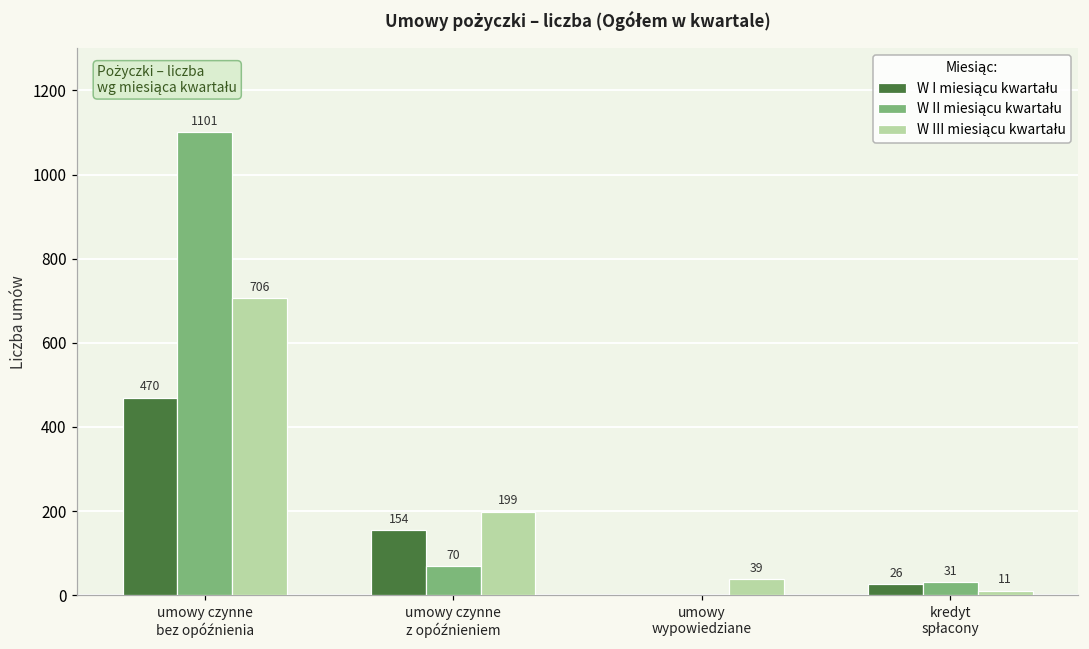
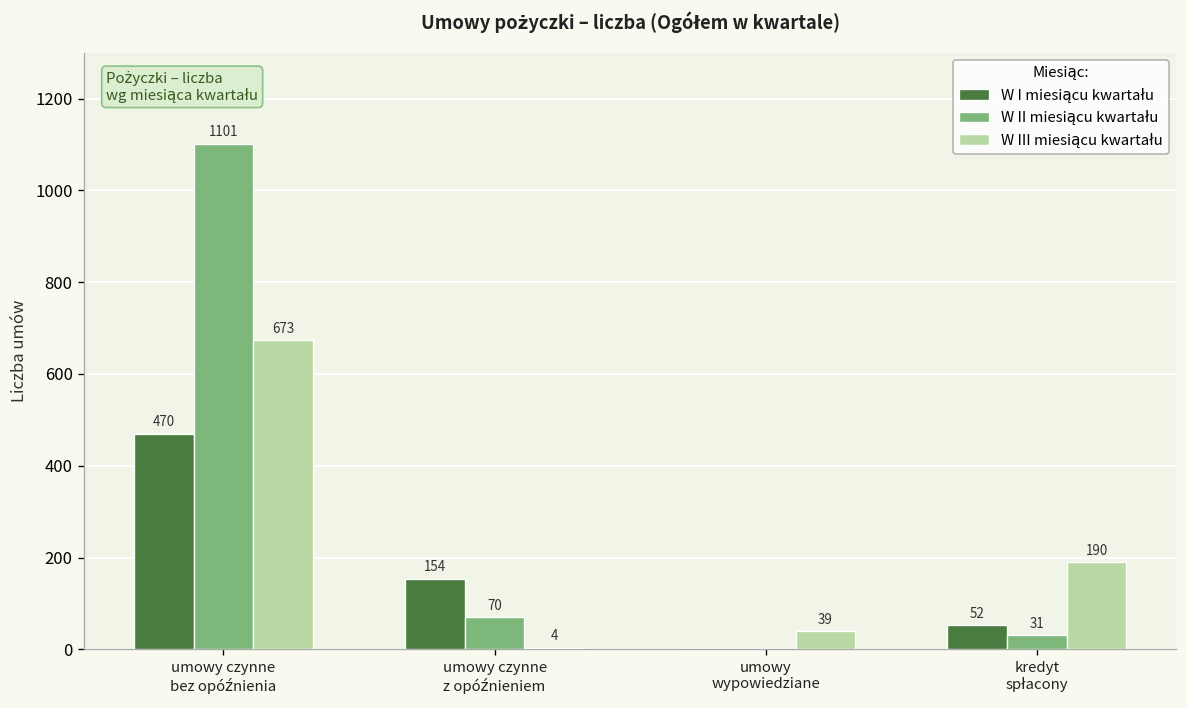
W III miesiącu kwartału, umowy czynne bez opóźnienia: 706 -> 673
W III miesiącu kwartału, umowy czynne z opóźnieniem: 199 -> 4
W I miesiącu kwartału, kredyt spłacony: 26 -> 52
W III miesiącu kwartału, kredyt spłacony: 11 -> 190
